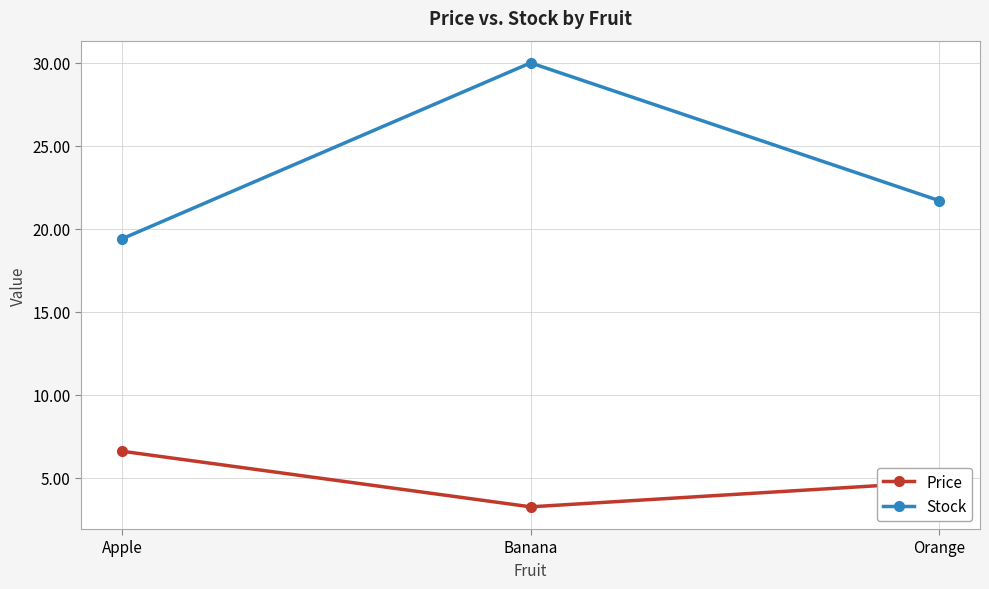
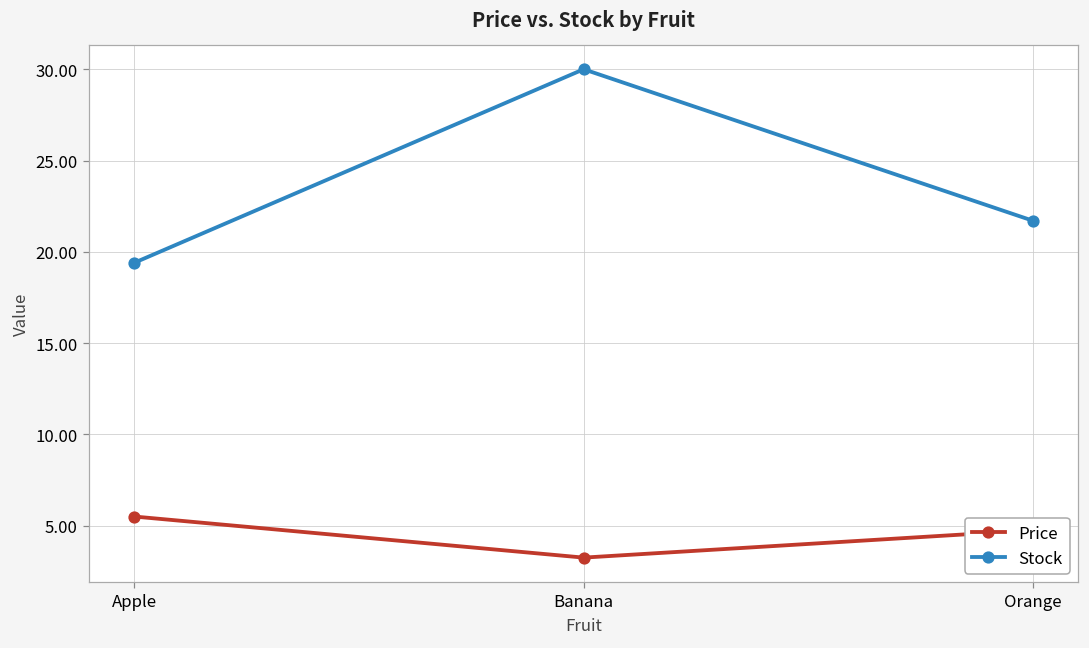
Price, Apple: 6.6 -> 5.5
